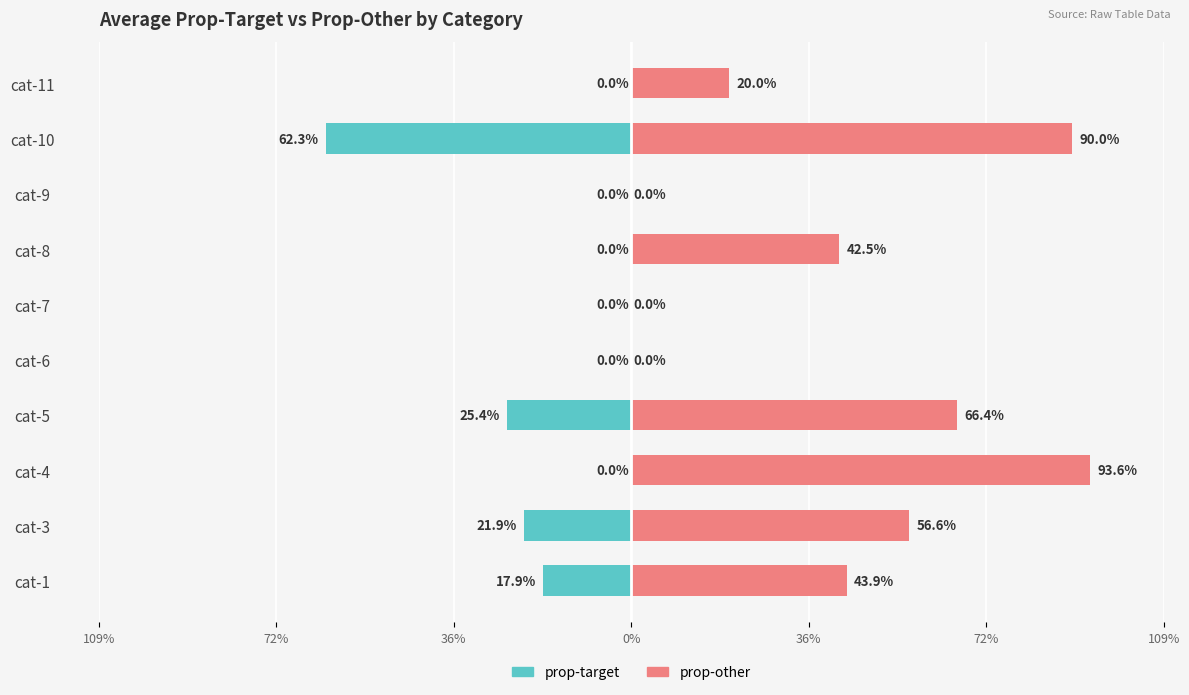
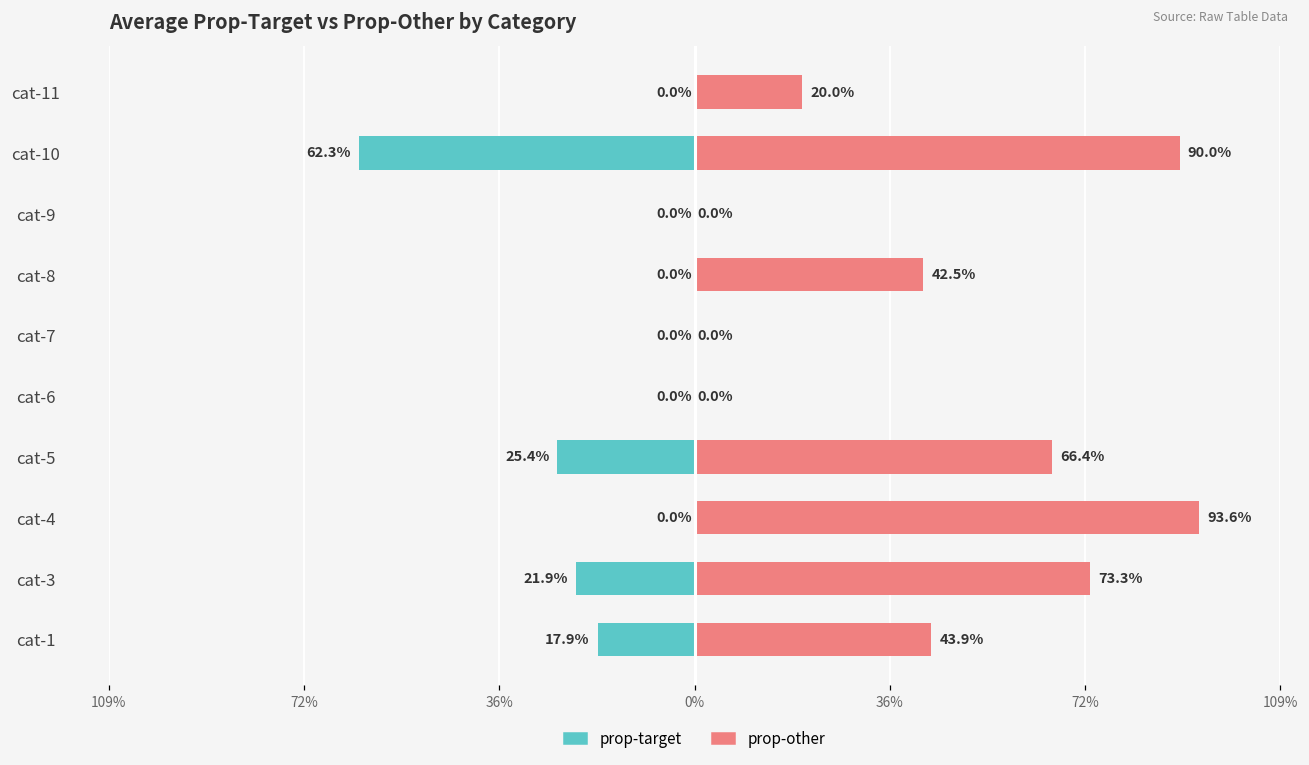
prop-other, cat-3: 56.6% -> 73.3%
